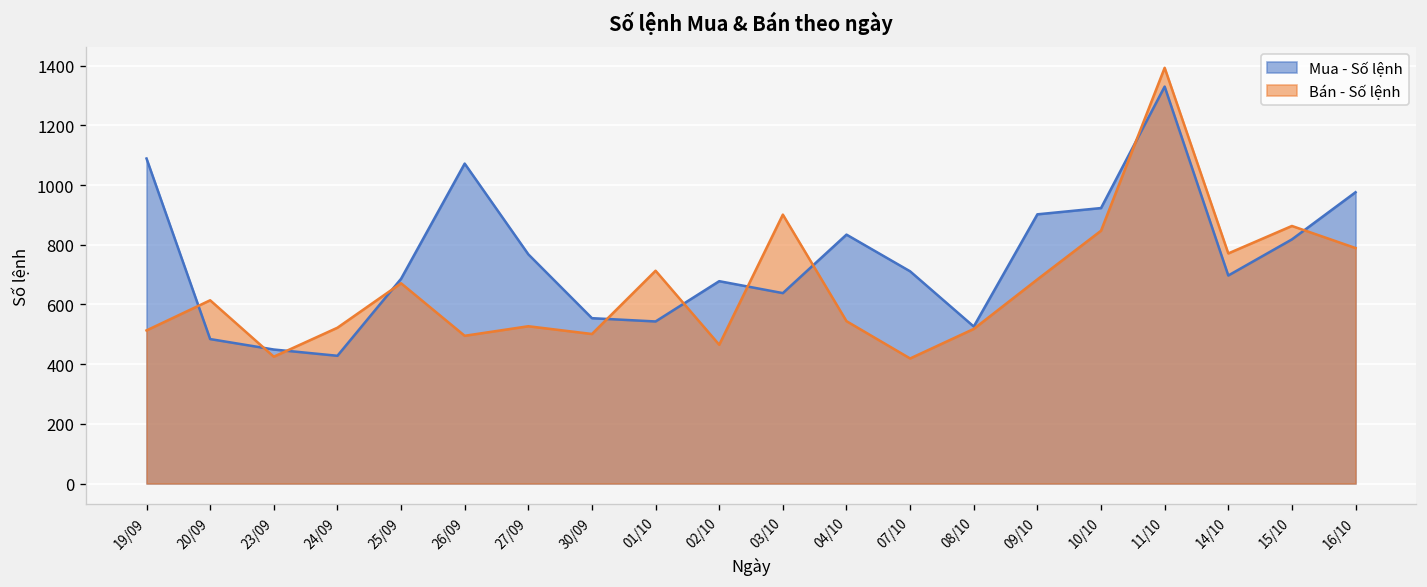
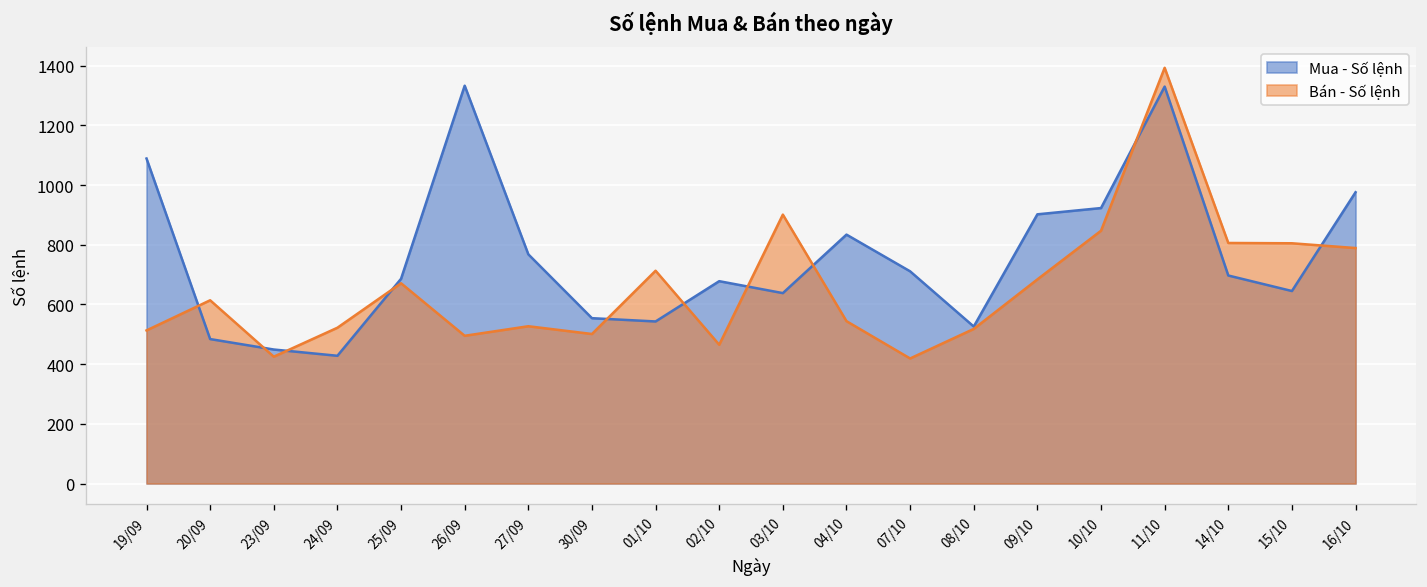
Mua - Số lệnh, 26/09: 1070 -> 1330
Bán - Số lệnh, 14/10: 770 -> 810
Mua - Số lệnh, 15/10: 820 -> 650
Bán - Số lệnh, 15/10: 860 -> 810
